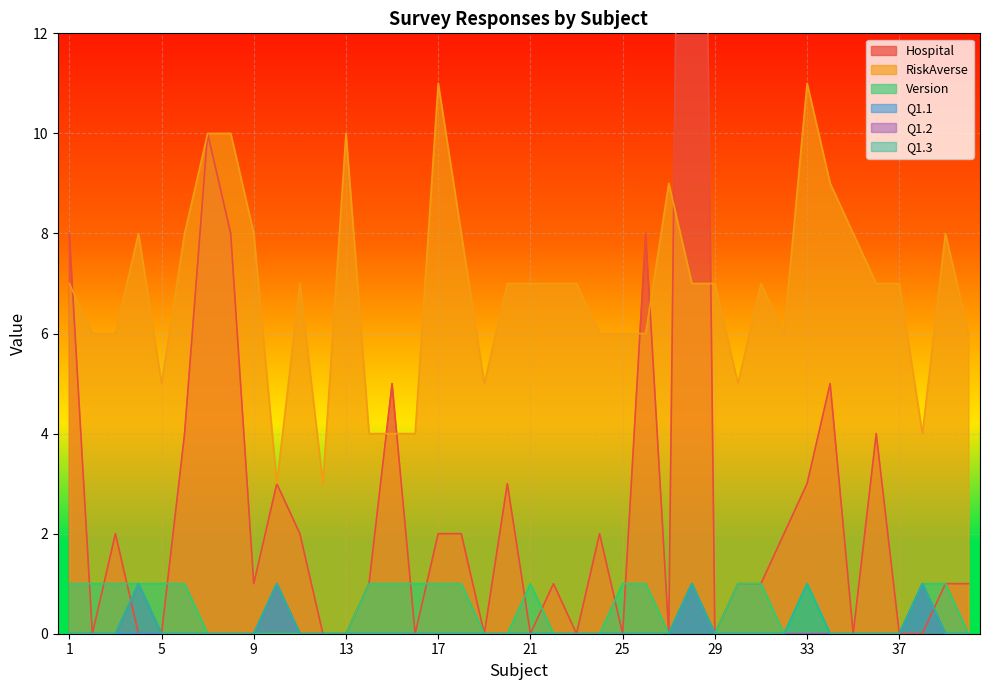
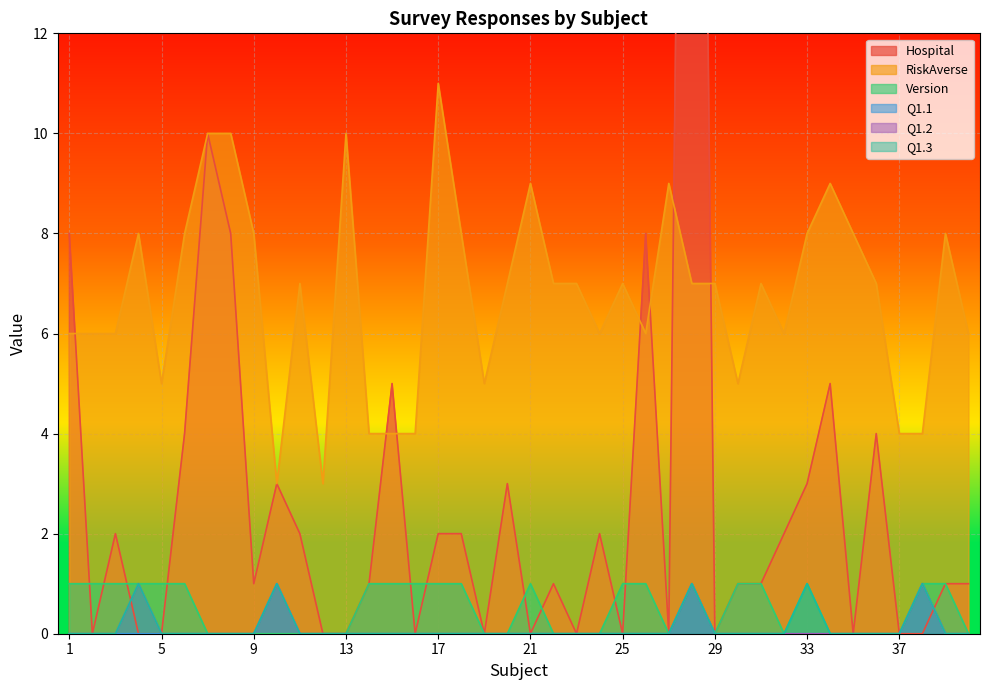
RiskAverse, 1: 7 -> 6
RiskAverse, 21: 7 -> 9
RiskAverse, 25: 6 -> 7
RiskAverse, 33: 11 -> 8
RiskAverse, 37: 7 -> 4
